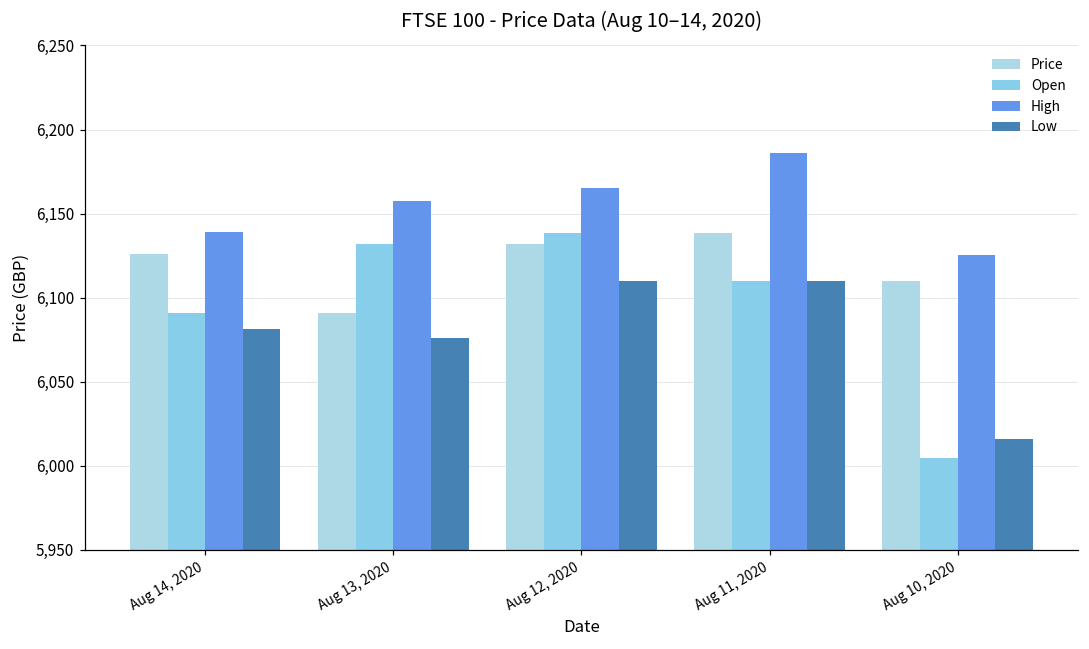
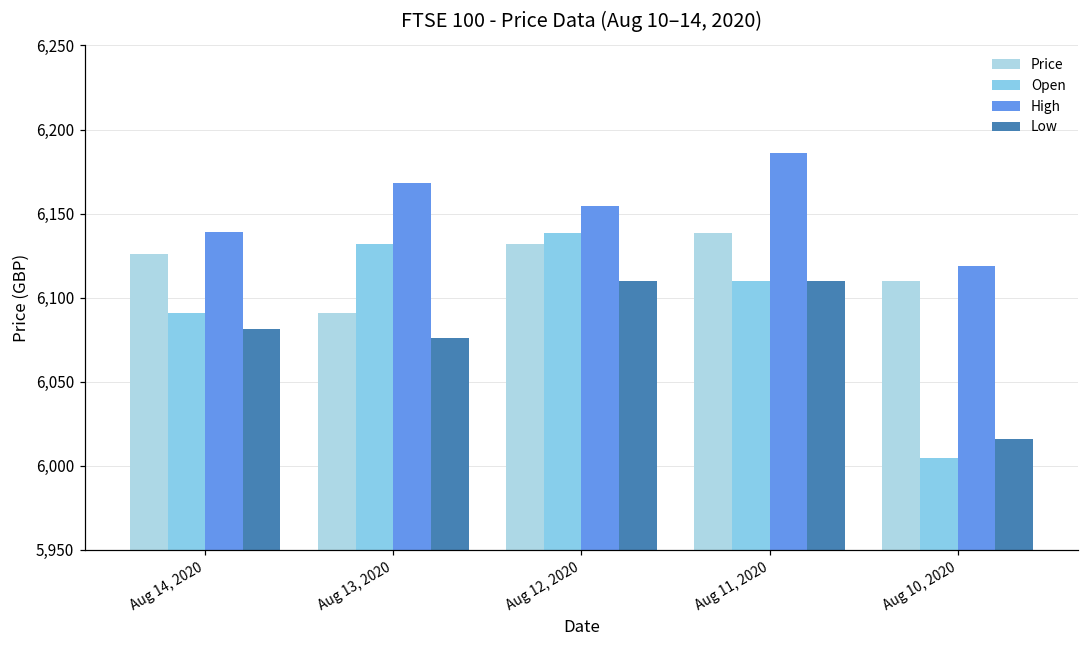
High, Aug 13, 2020: 6,157 -> 6,168
High, Aug 12, 2020: 6,165 -> 6,155
High, Aug 10, 2020: 6,125 -> 6,119
